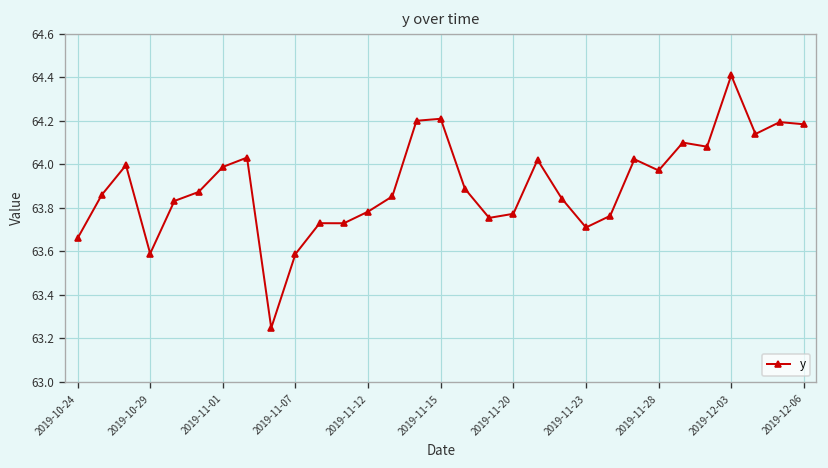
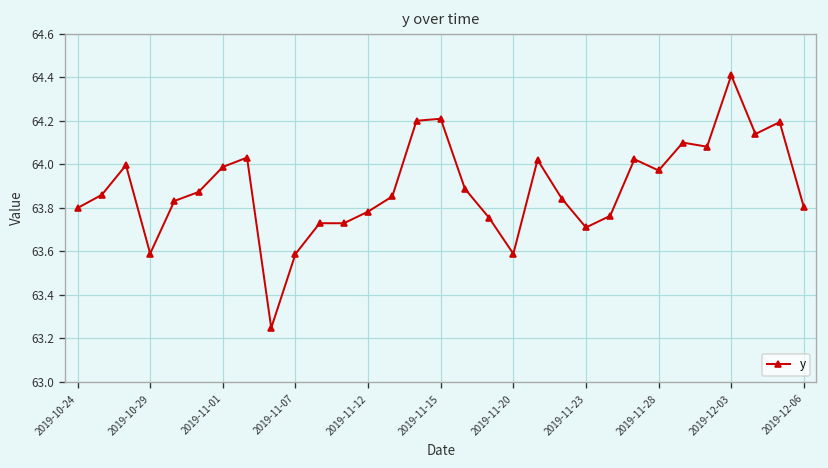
2019-10-24: 63.66 -> 63.80
2019-11-20: 63.77 -> 63.59
2019-12-06: 64.18 -> 63.80
